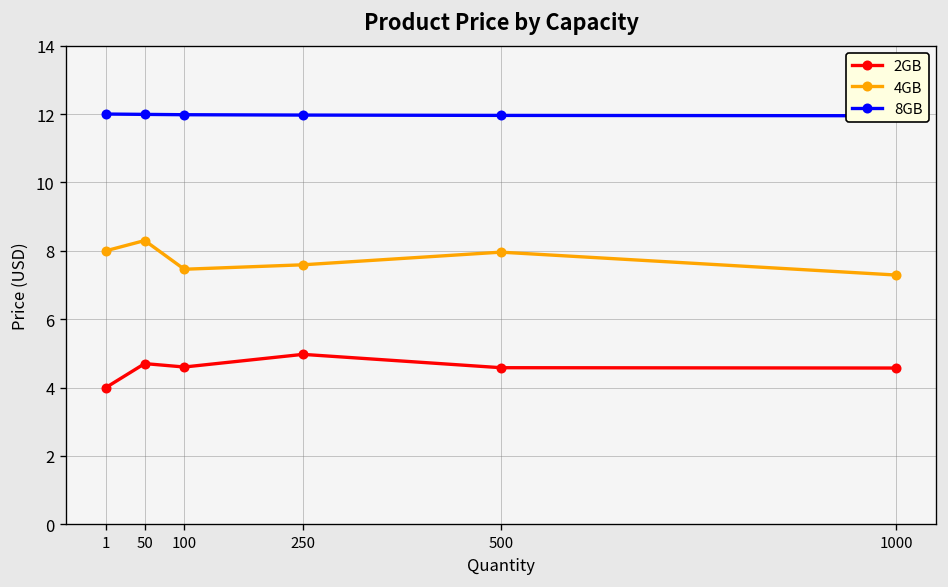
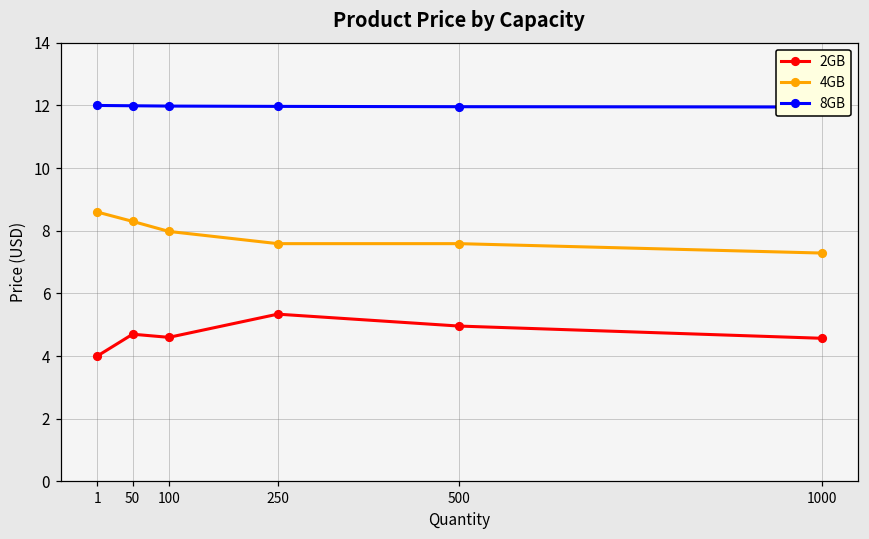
4GB, 1: 8.0 -> 8.6
4GB, 100: 7.5 -> 8.0
2GB, 250: 5.0 -> 5.3
2GB, 500: 4.6 -> 5.0
4GB, 500: 8.0 -> 7.6
